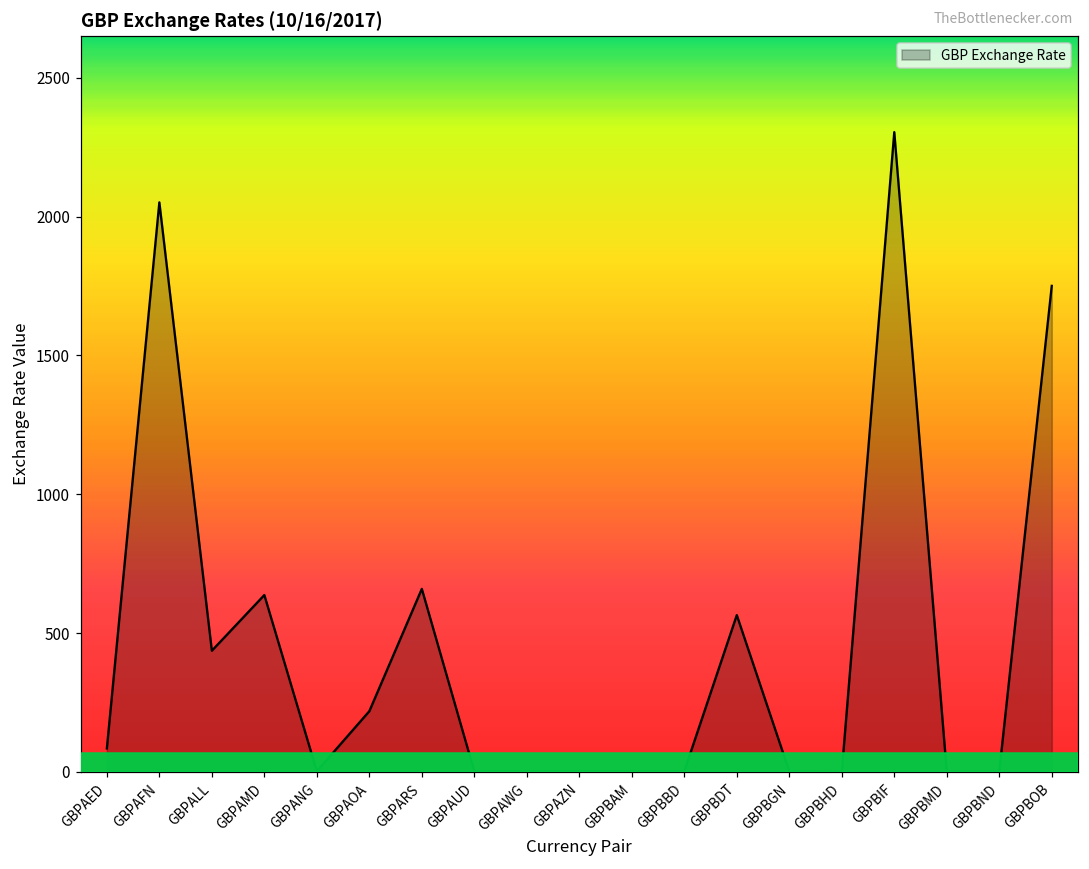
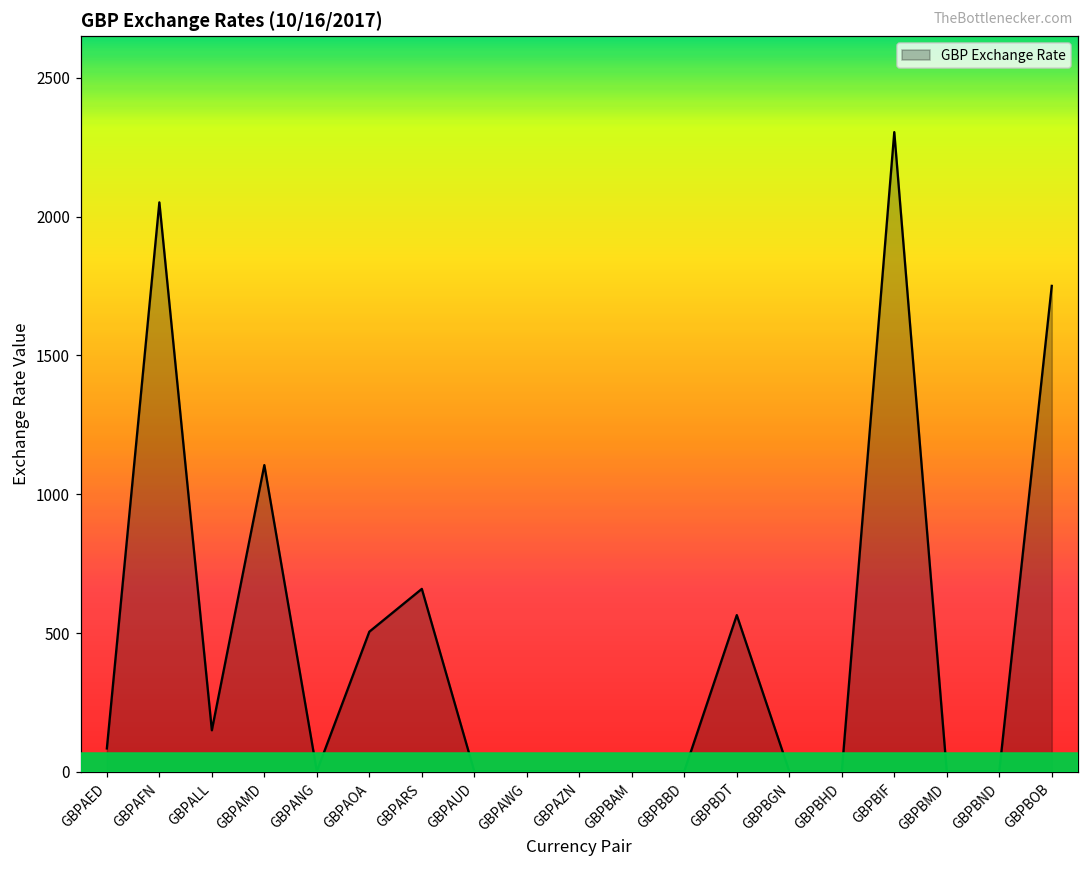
GBPALL: 440 -> 150
GBPAMD: 640 -> 1110
GBPAOA: 220 -> 510
